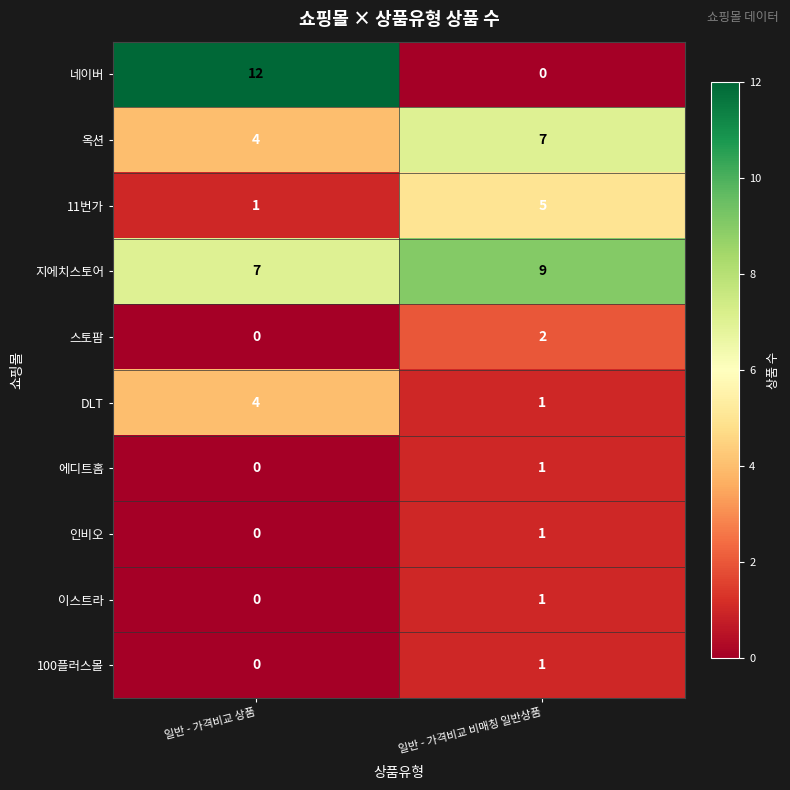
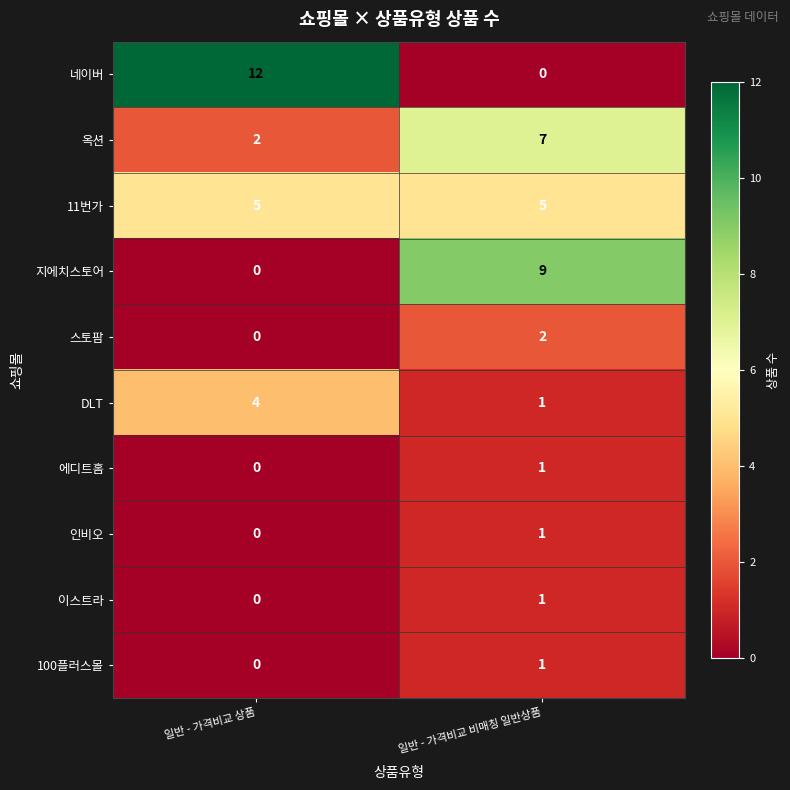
옥션, 일반 - 가격비교 상품: 4 -> 2
11번가, 일반 - 가격비교 상품: 1 -> 5
지에치스토어, 일반 - 가격비교 상품: 7 -> 0
